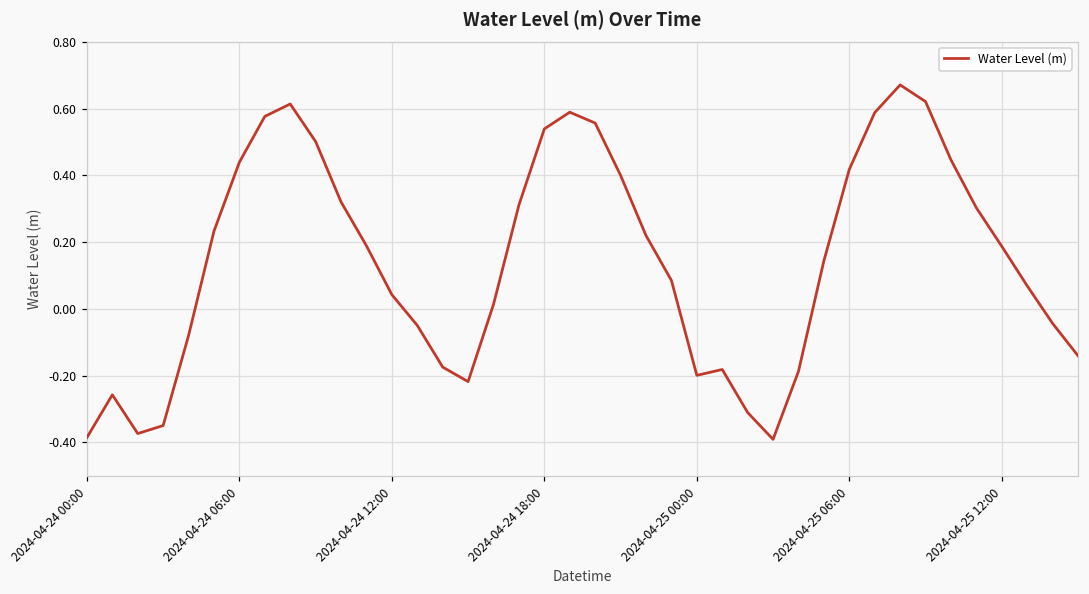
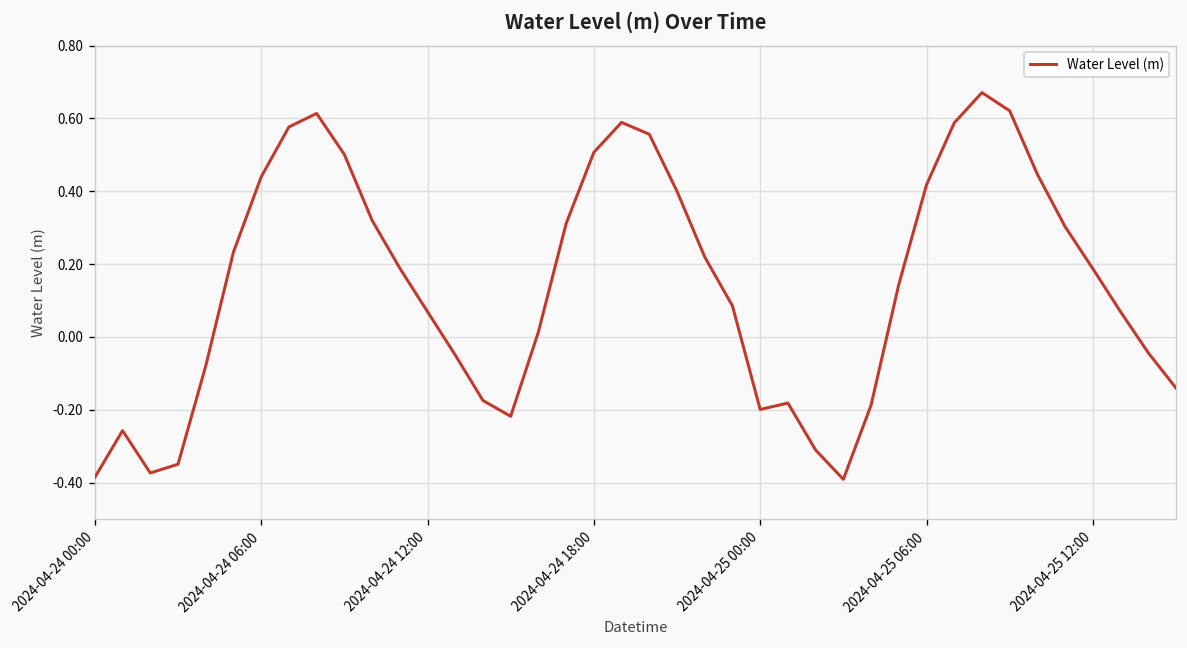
2024-04-24 12:00: 0.04 -> 0.07
2024-04-24 18:00: 0.54 -> 0.51
